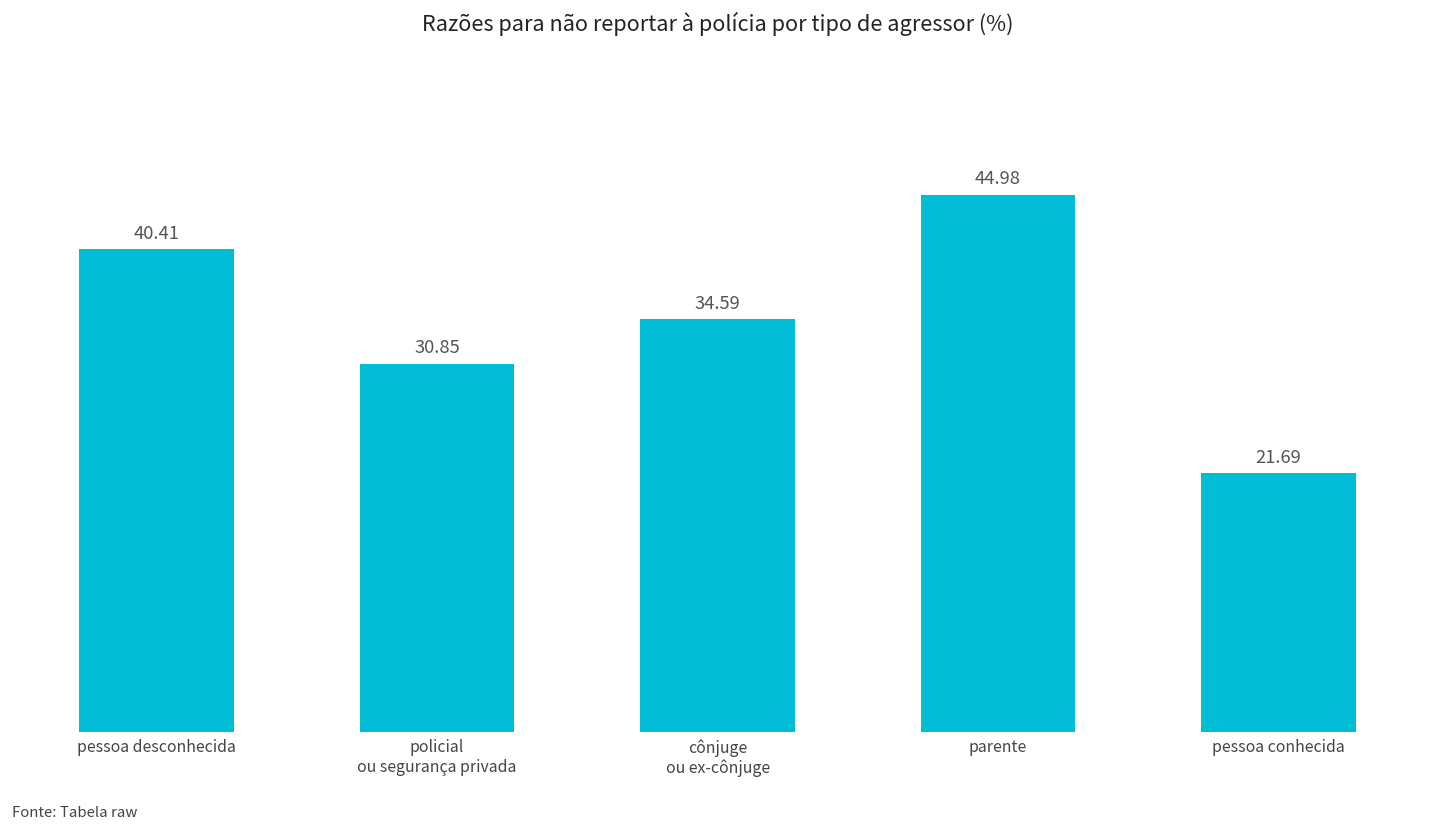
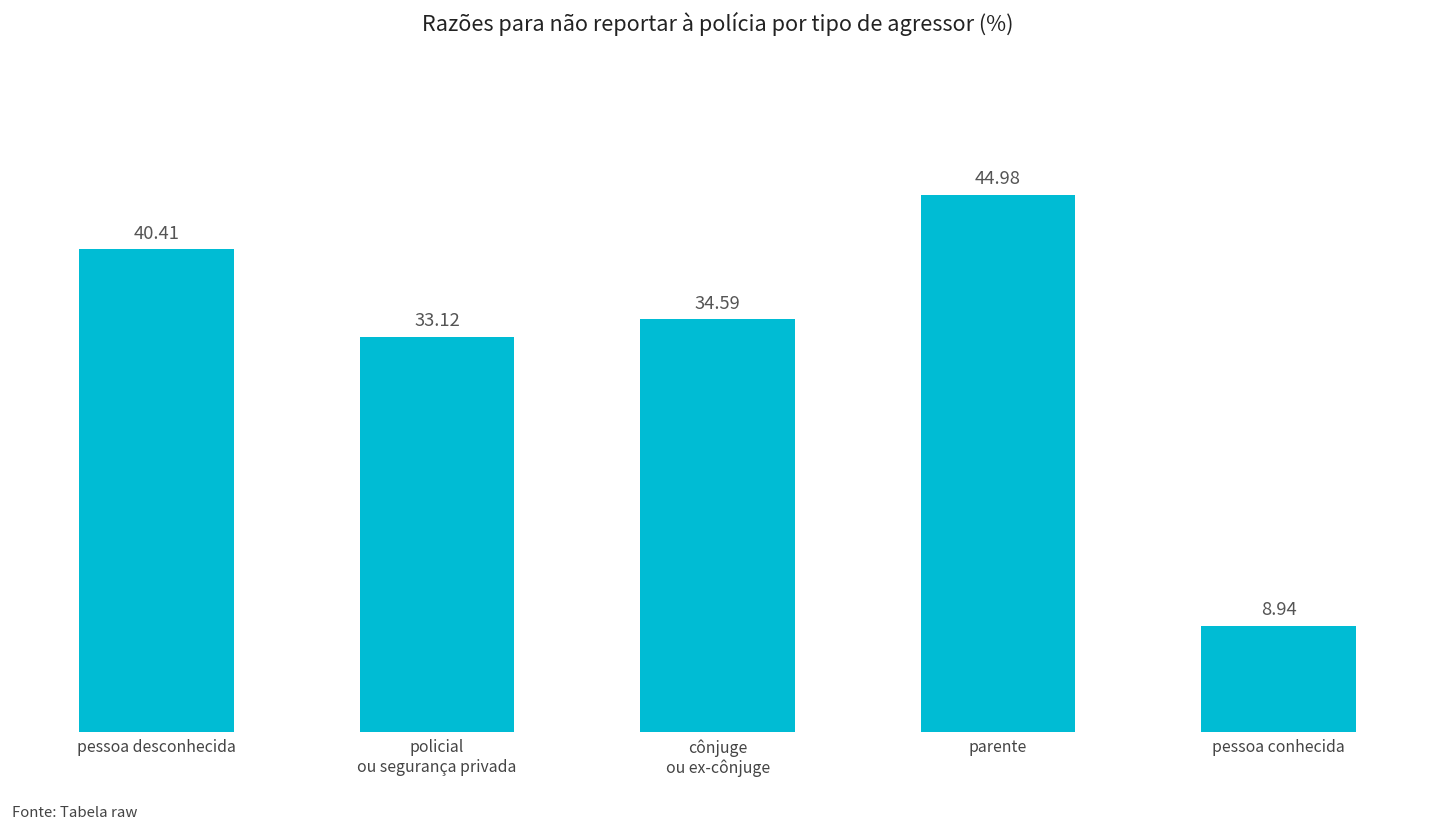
policial ou segurança privada: 30.85 -> 33.12
pessoa conhecida: 21.69 -> 8.94
